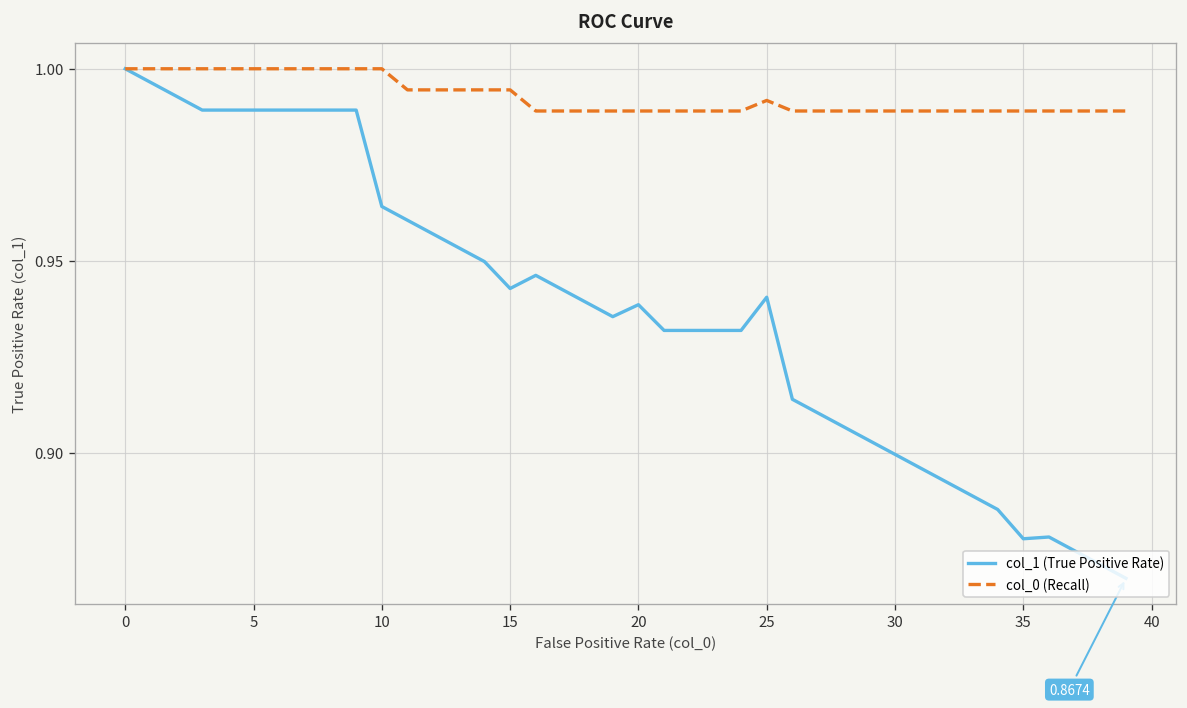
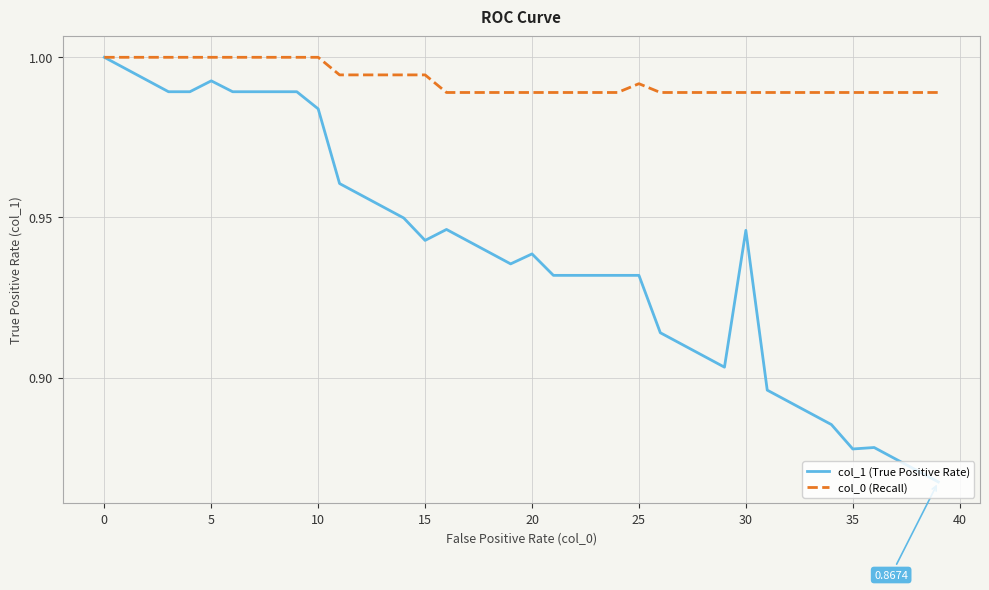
col_1 (True Positive Rate), 5: 0.989 -> 0.993
col_1 (True Positive Rate), 10: 0.964 -> 0.984
col_1 (True Positive Rate), 25: 0.941 -> 0.932
col_1 (True Positive Rate), 30: 0.900 -> 0.946
